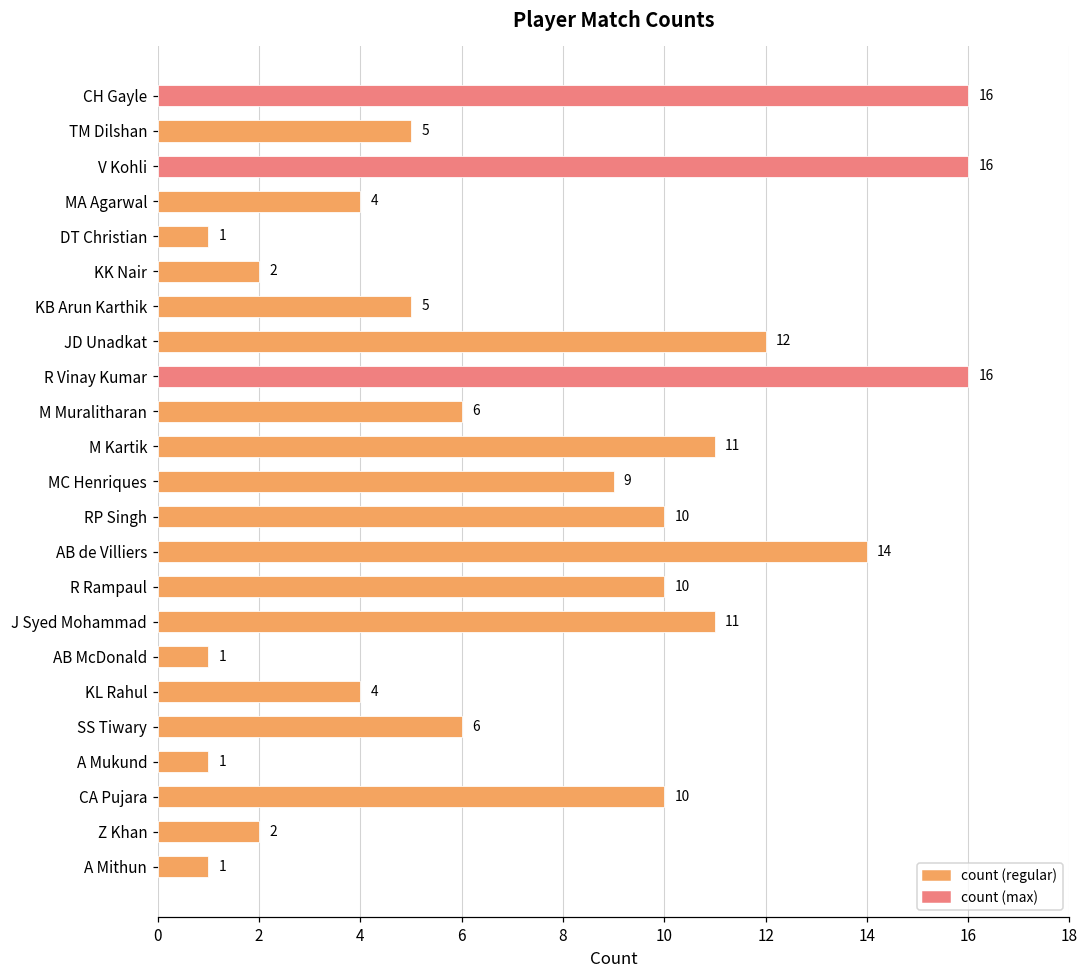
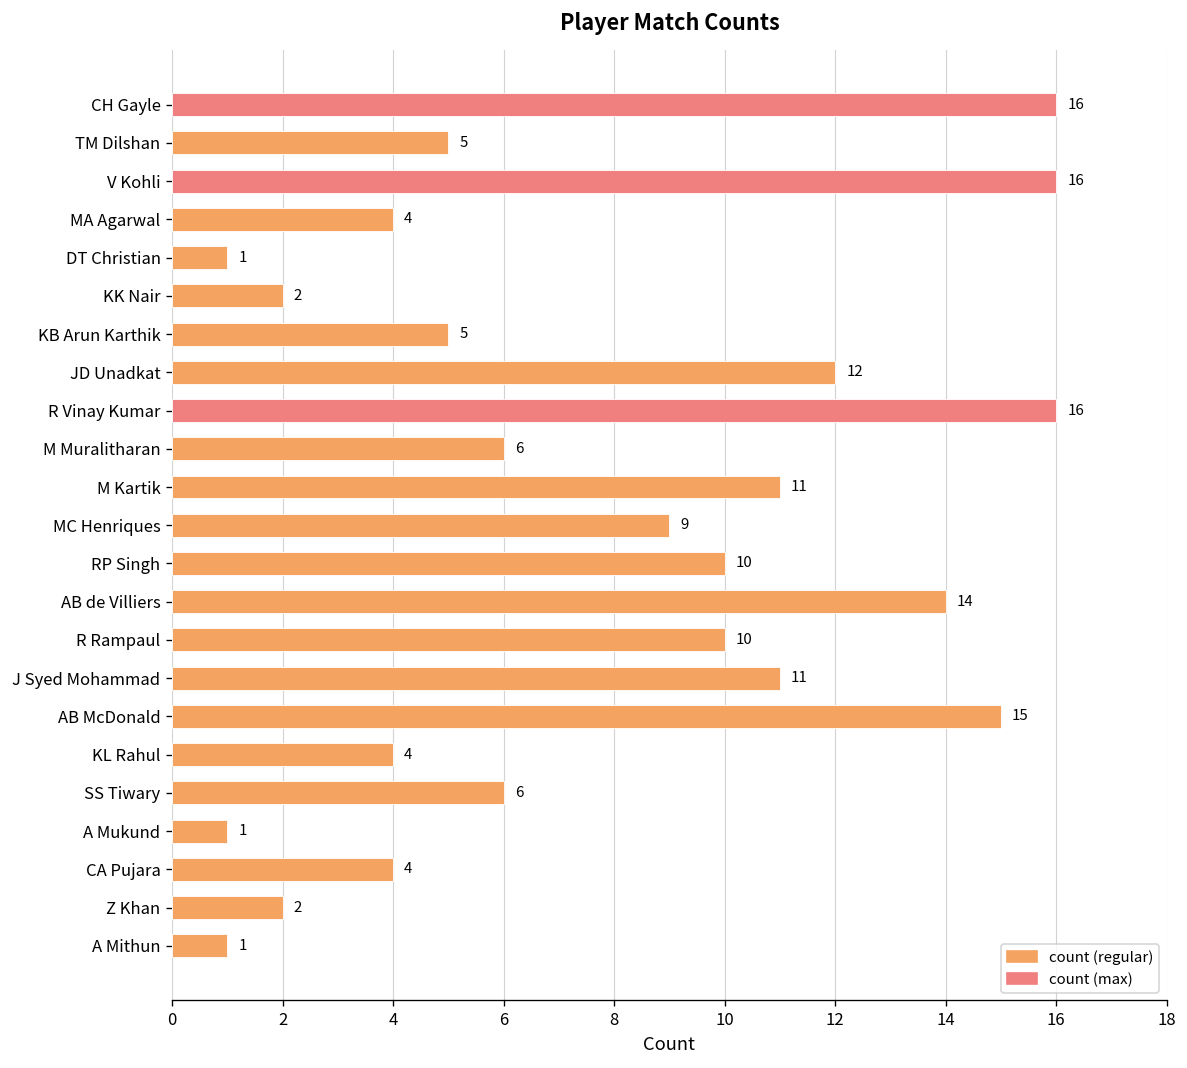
AB McDonald: 1 -> 15
CA Pujara: 10 -> 4
